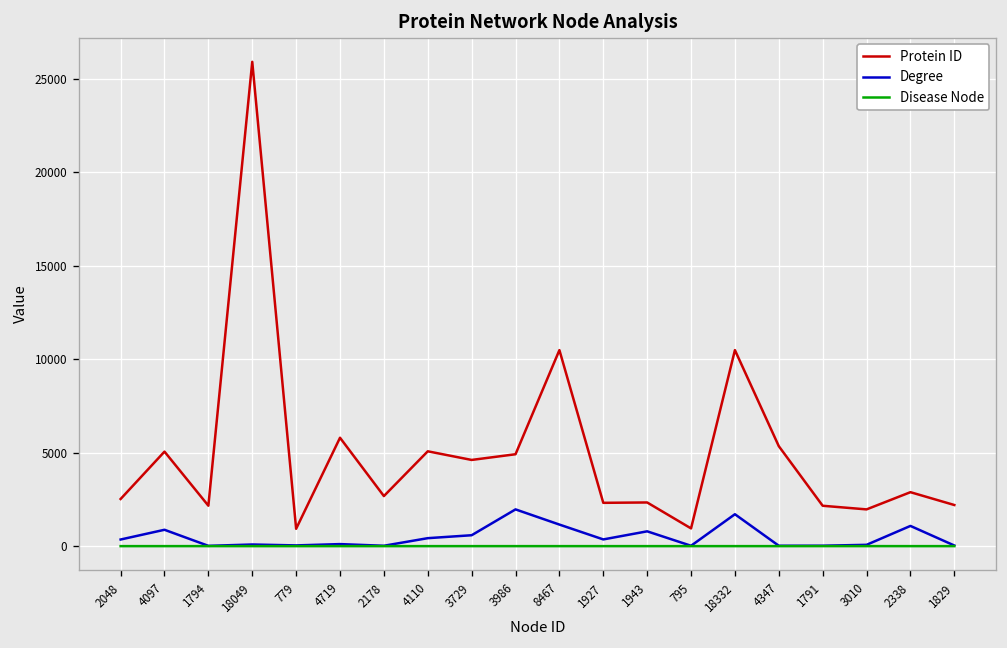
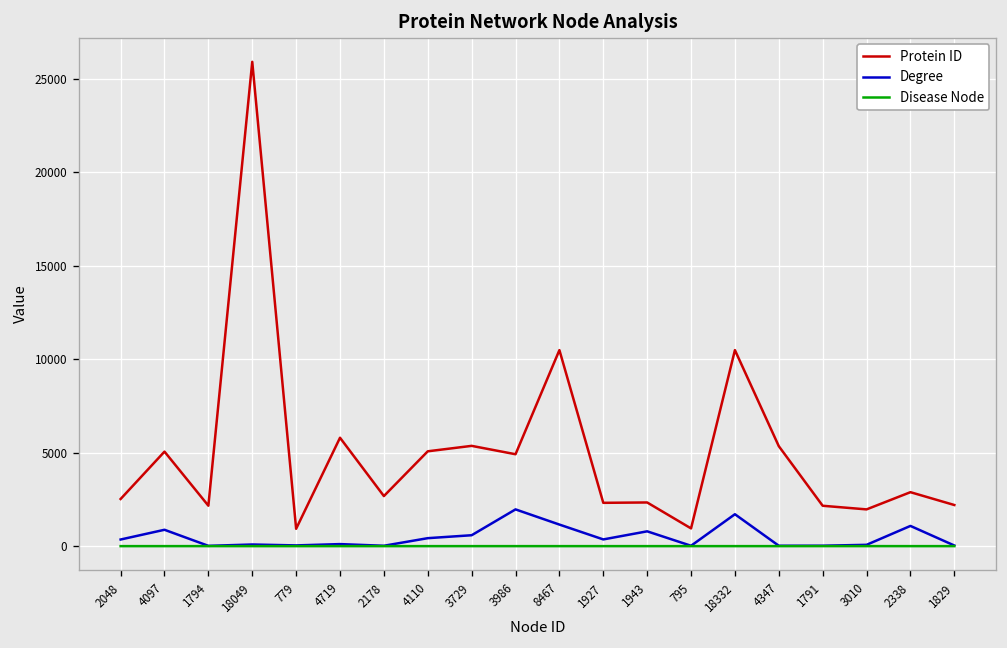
Protein ID, 3729: 4600 -> 5400
